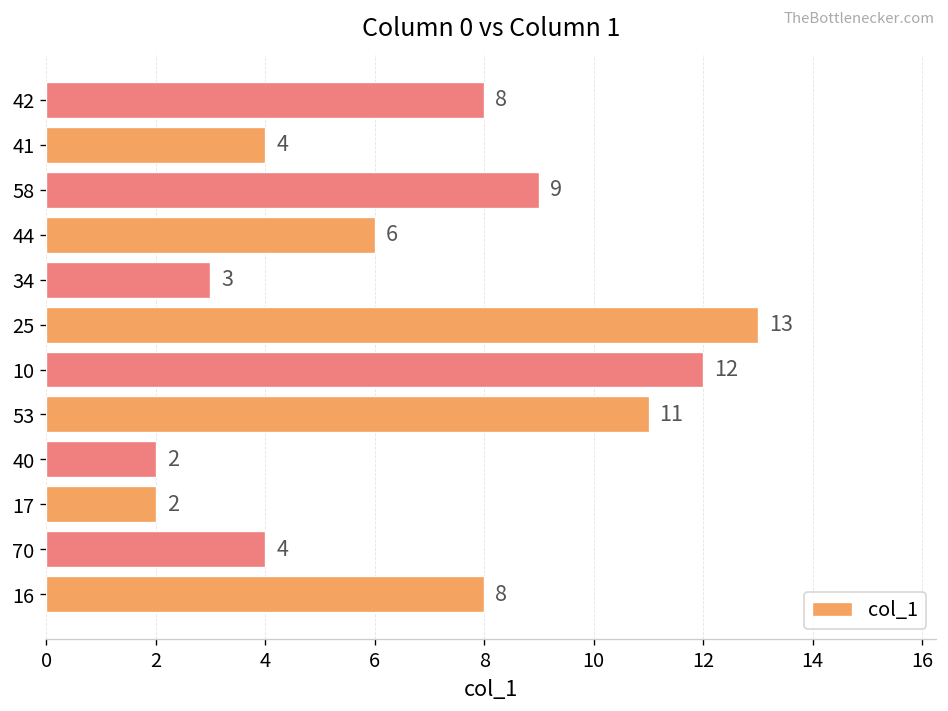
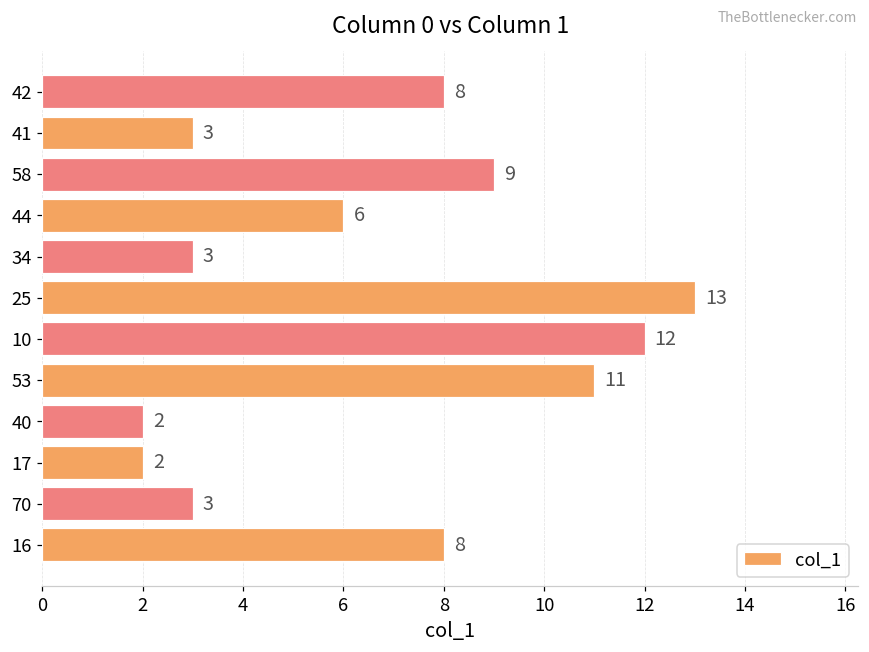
41: 4 -> 3
70: 4 -> 3
